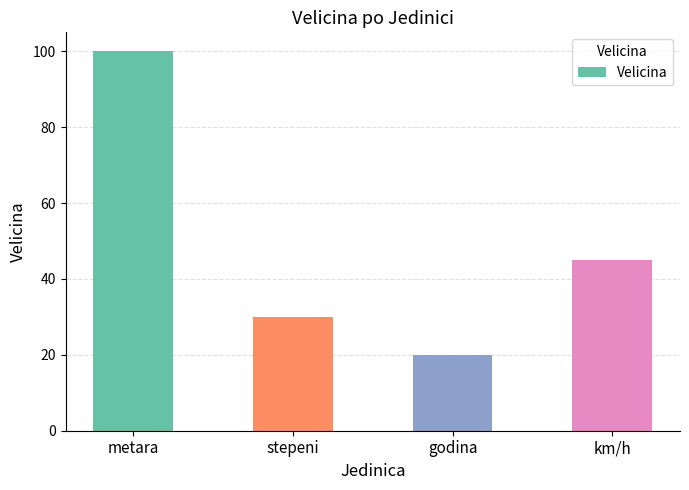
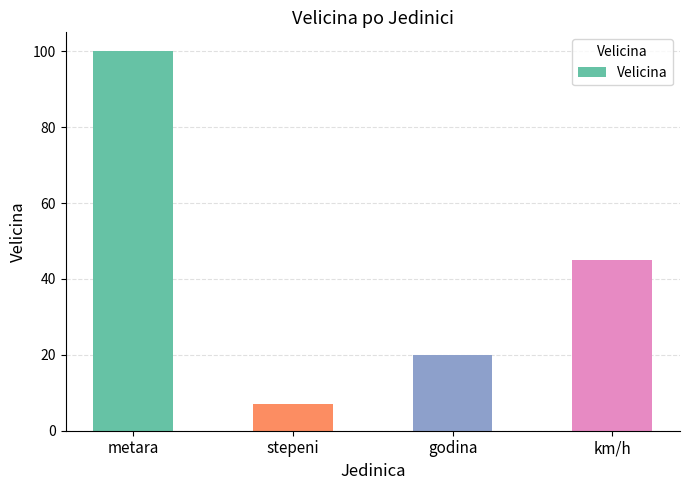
stepeni: 30 -> 7
